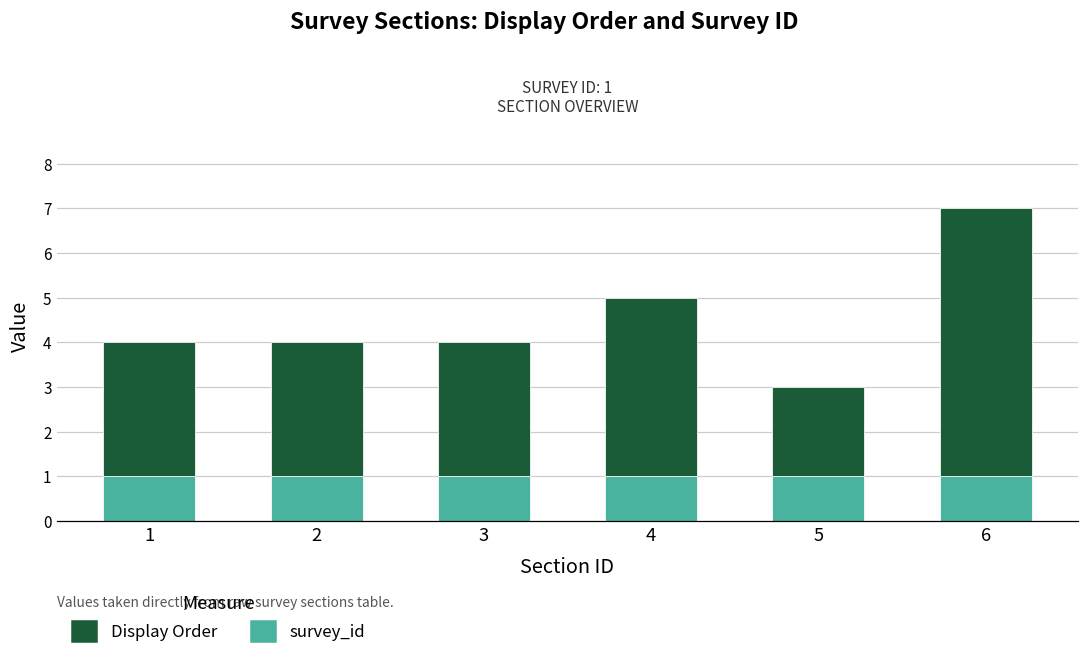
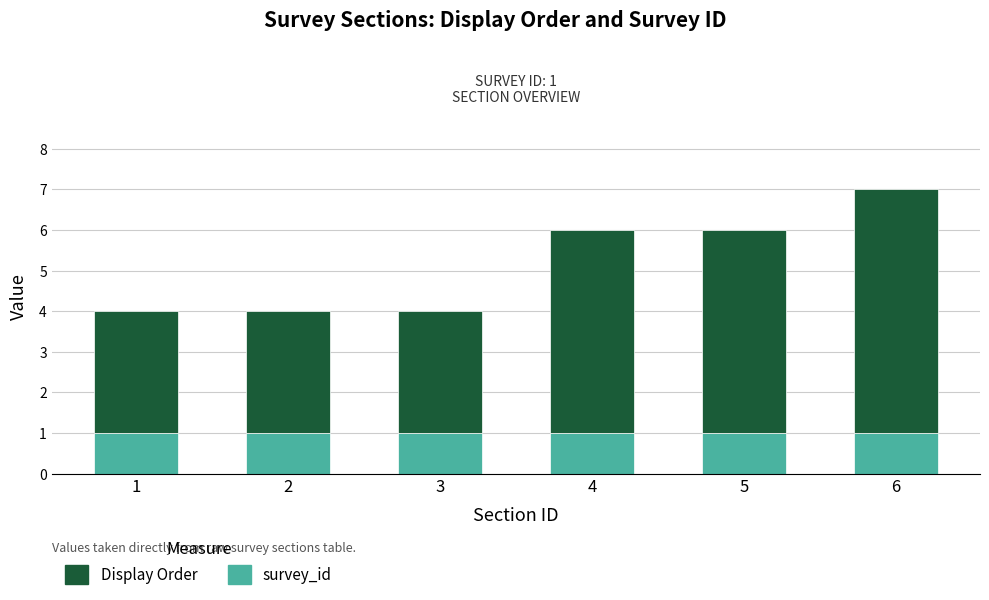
Display Order, 4: 4 -> 5
Display Order, 5: 2 -> 5
